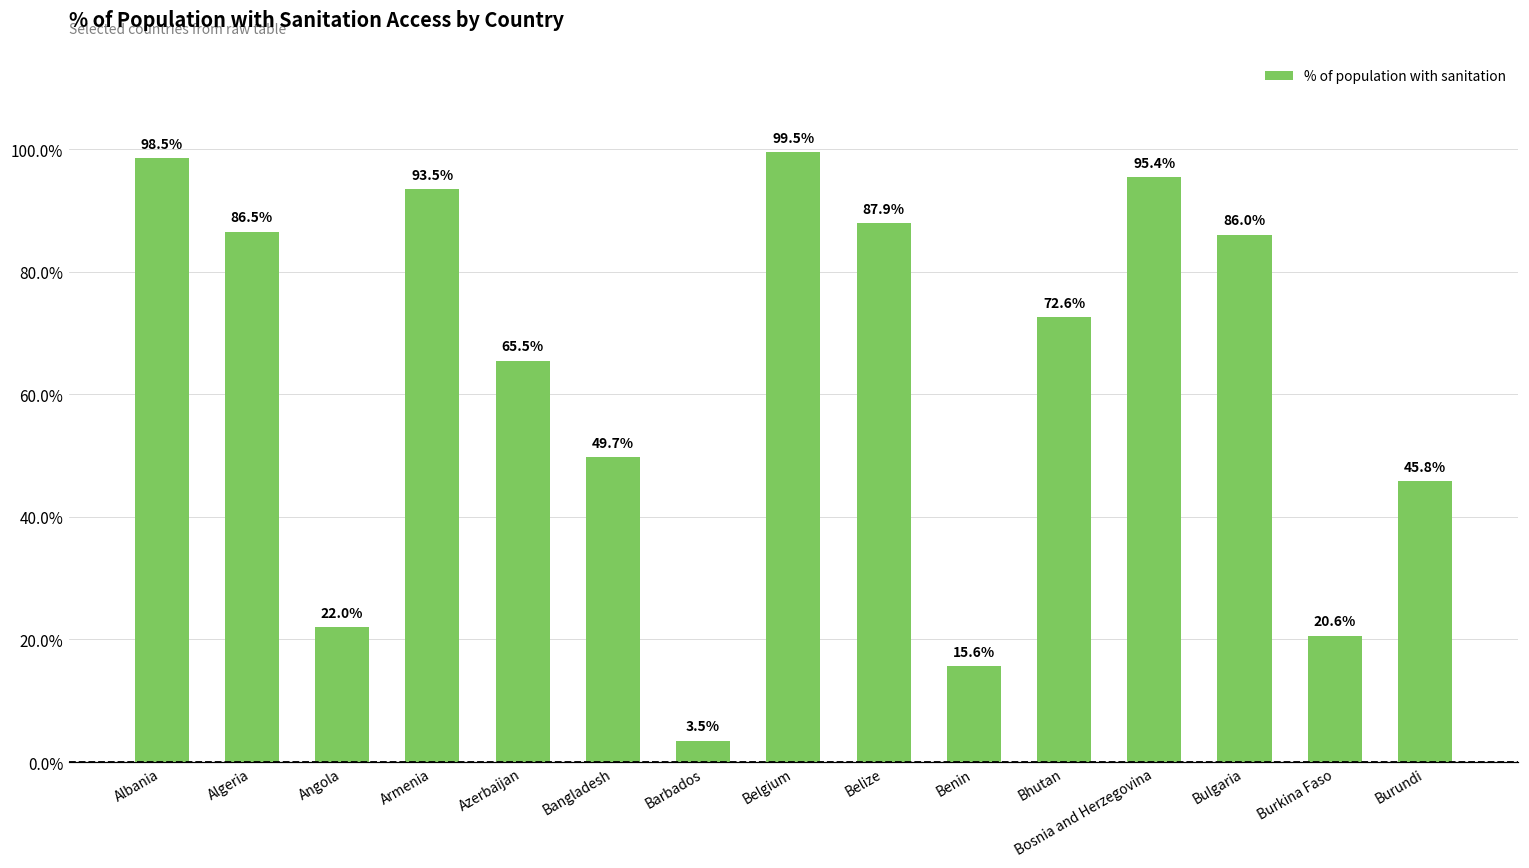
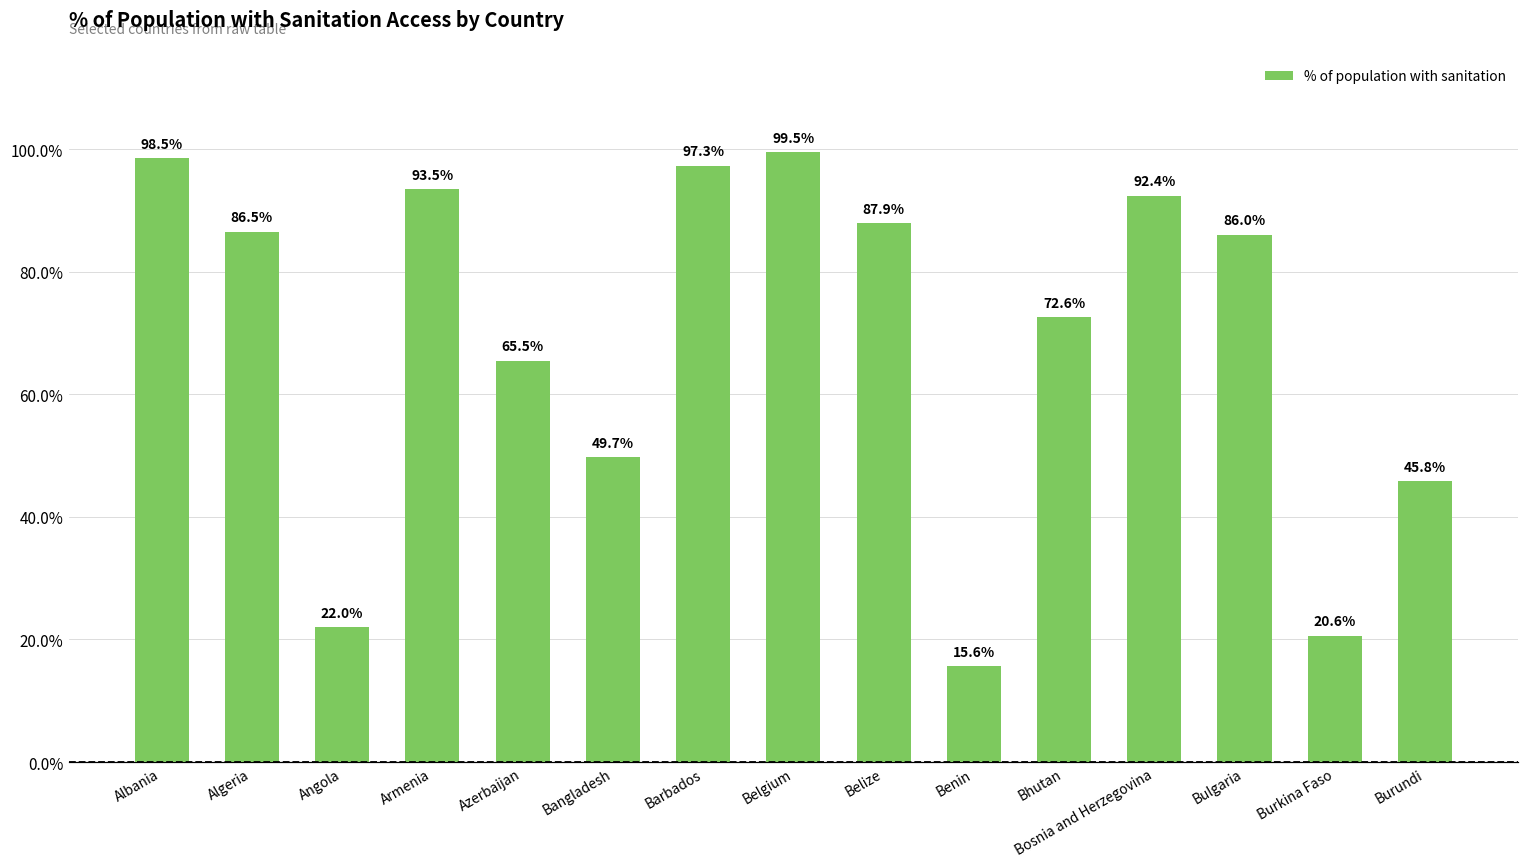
Barbados: 3.5% -> 97.3%
Bosnia and Herzegovina: 95.4% -> 92.4%
